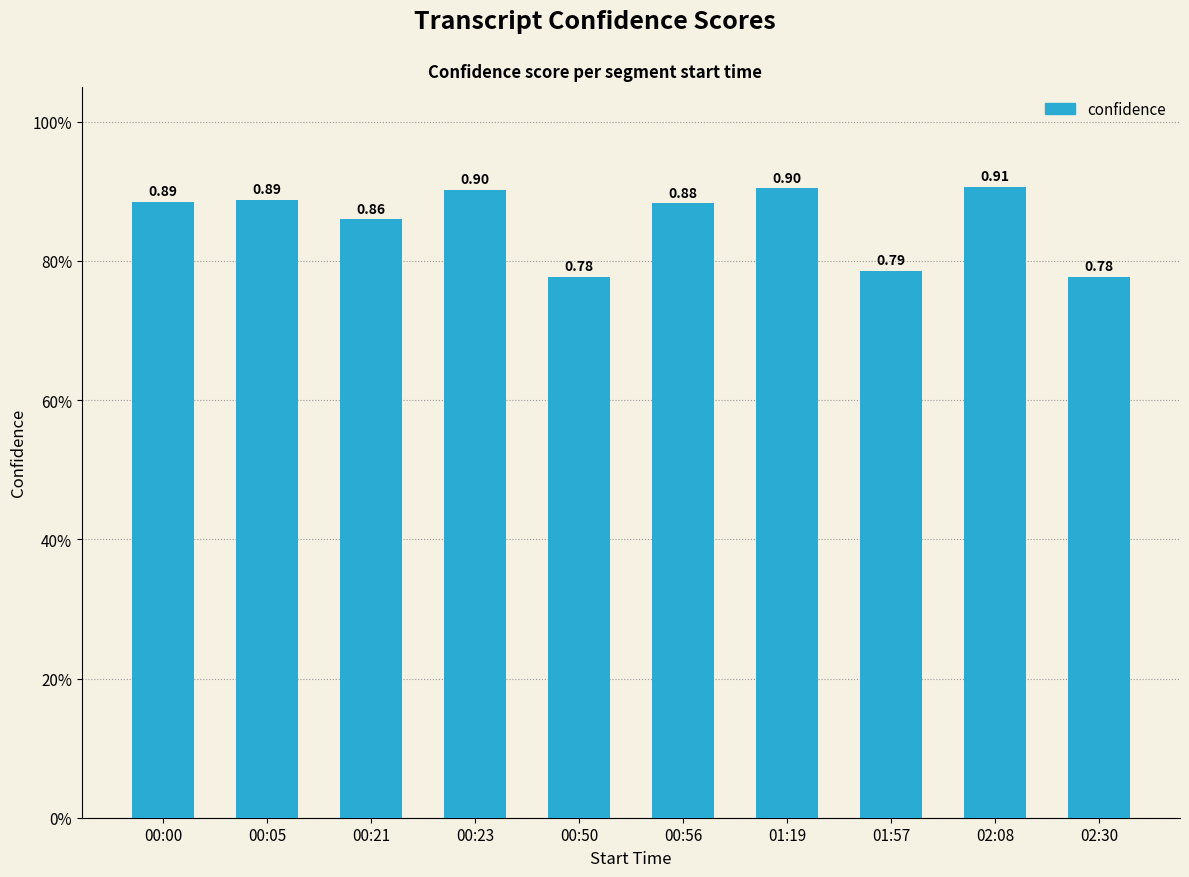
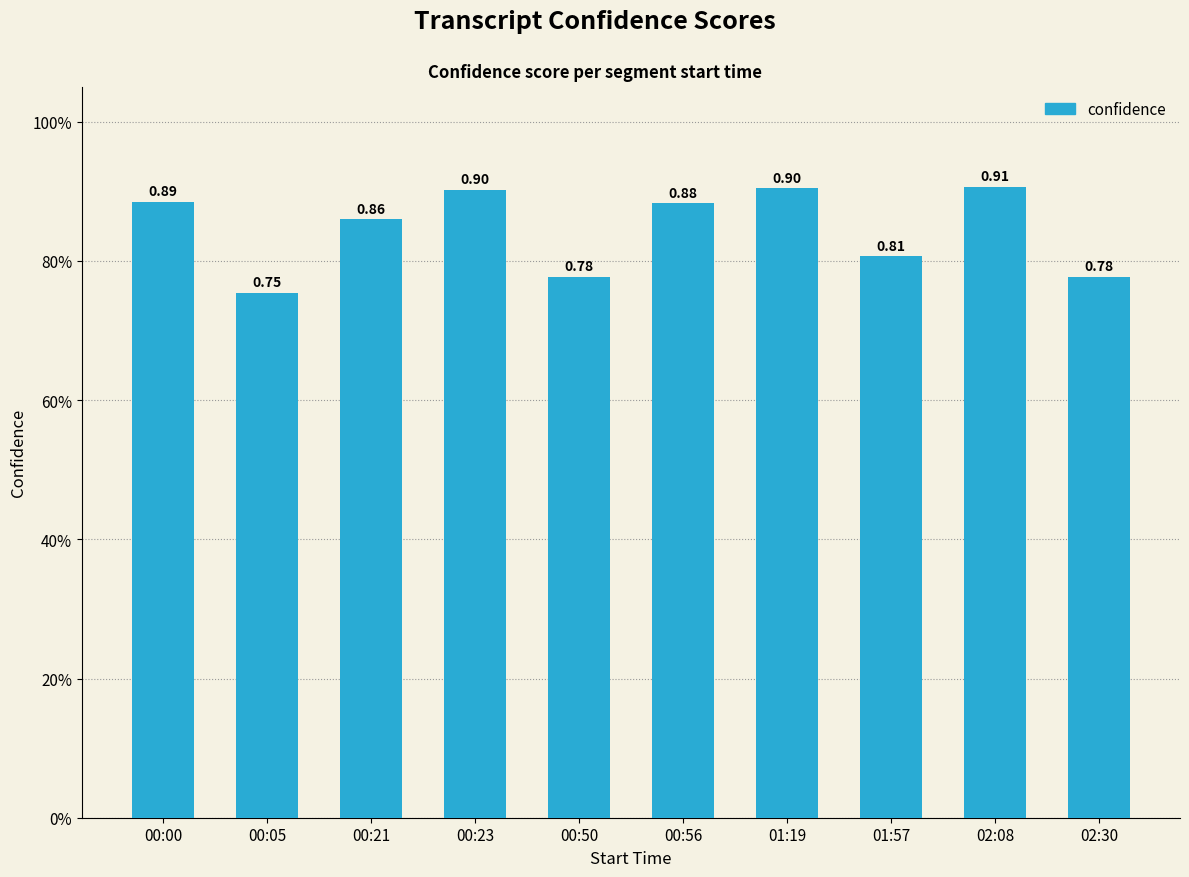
00:05: 0.89 -> 0.75
01:57: 0.79 -> 0.81
